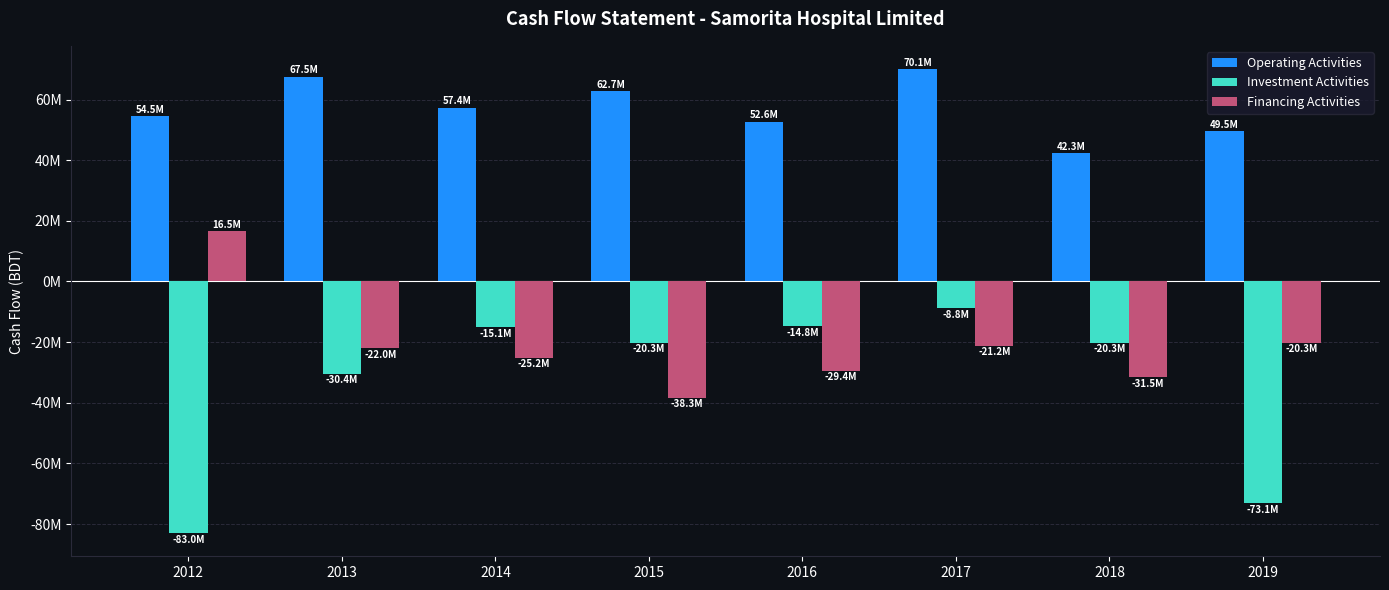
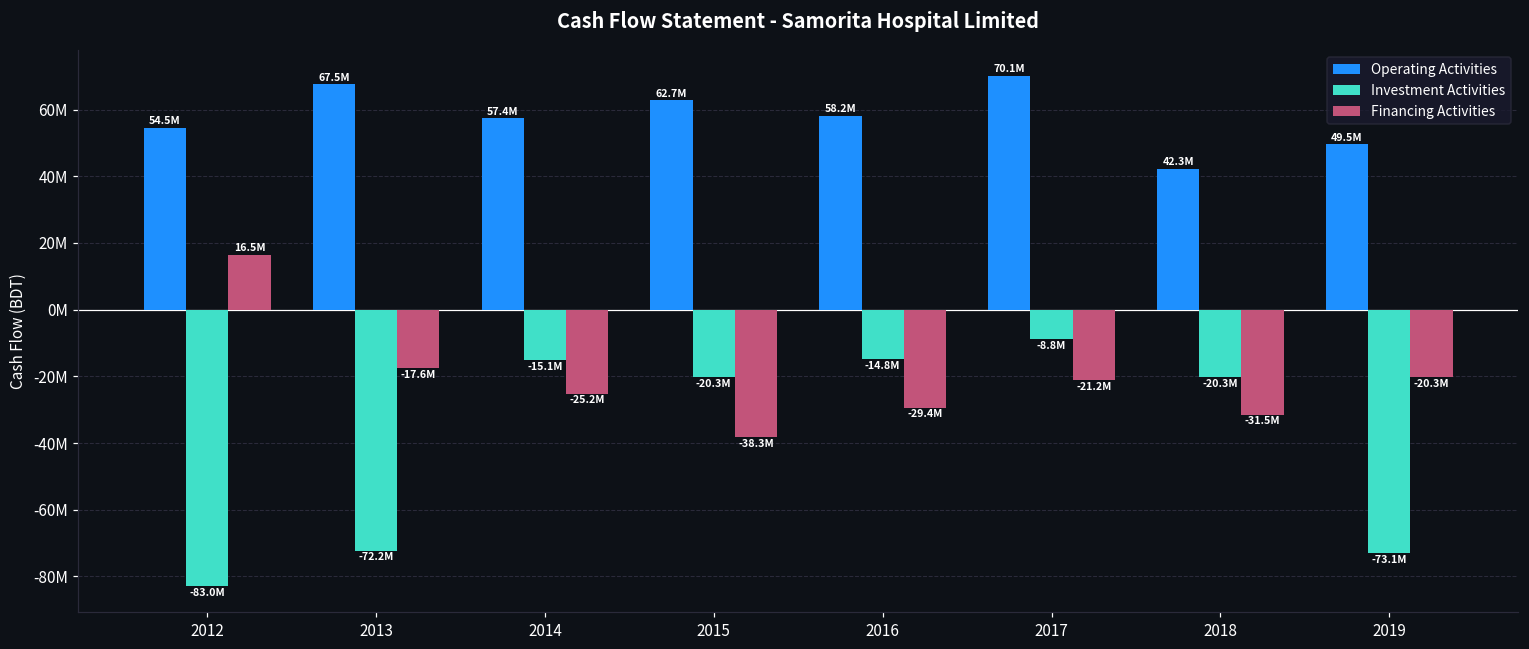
Investment Activities, 2013: -30.4M -> -72.2M
Financing Activities, 2013: -22.0M -> -17.6M
Operating Activities, 2016: 52.6M -> 58.2M
